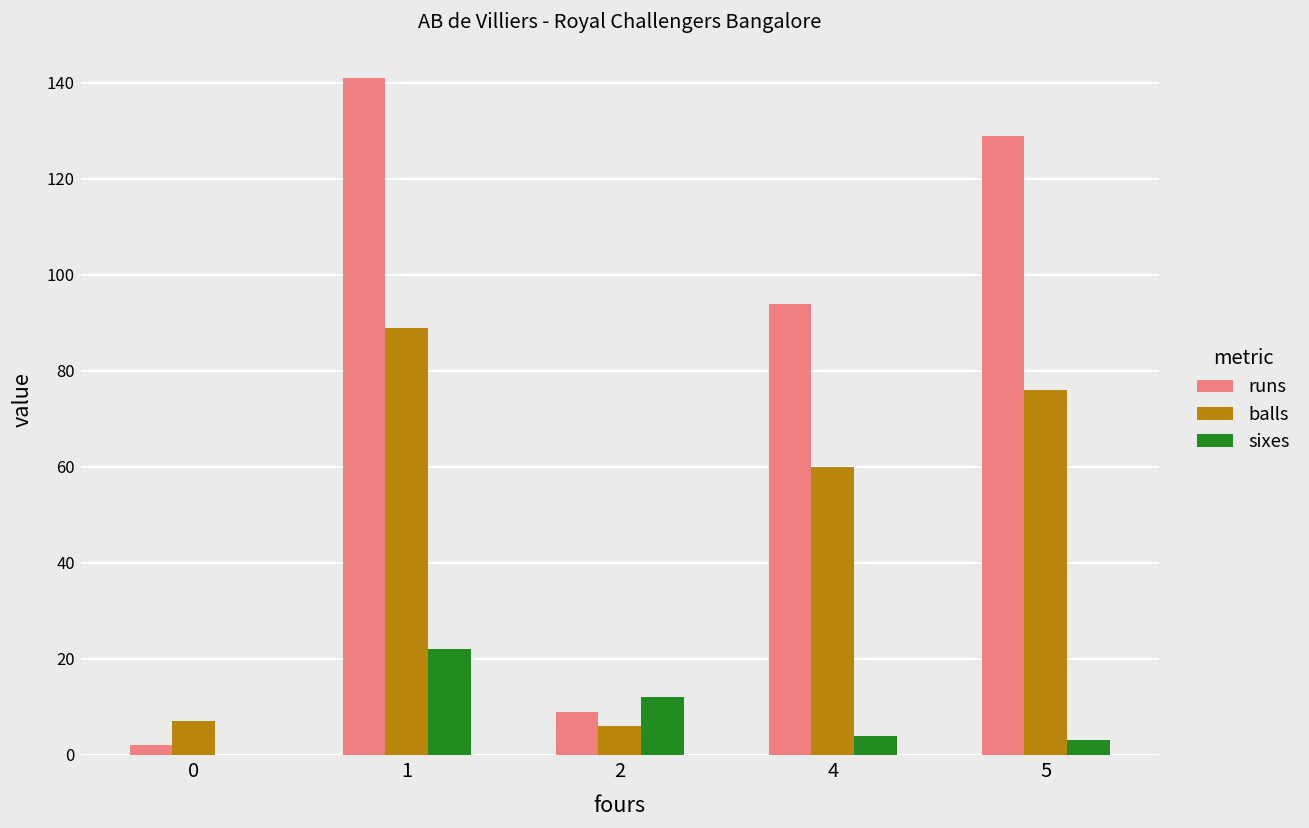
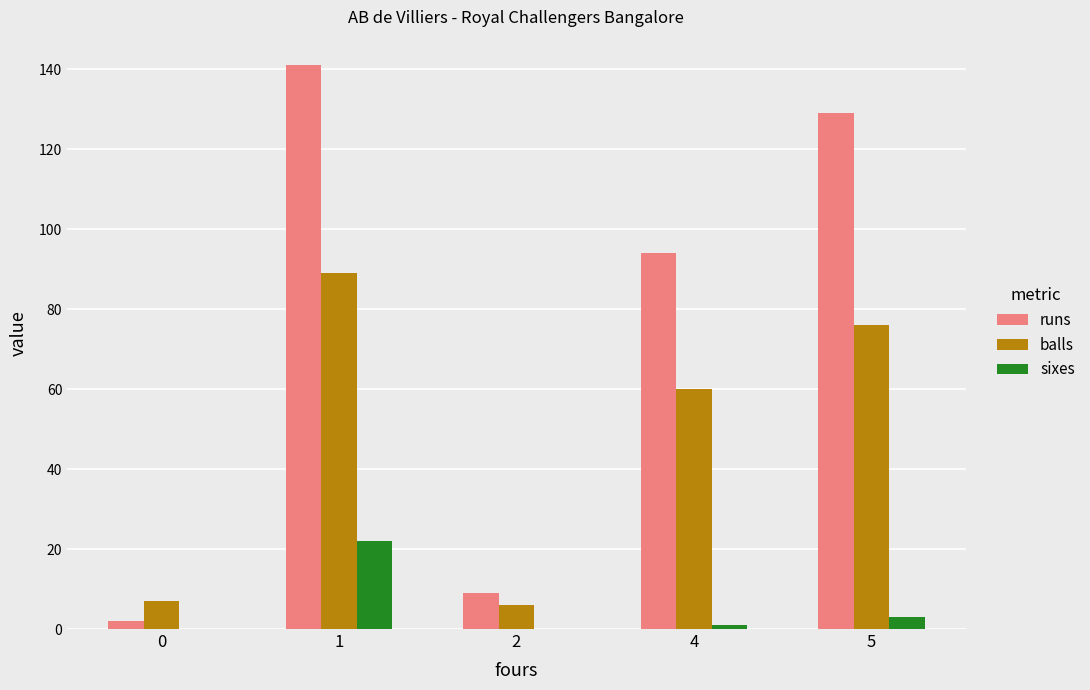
sixes, 2: 12 -> 0
sixes, 4: 4 -> 1
